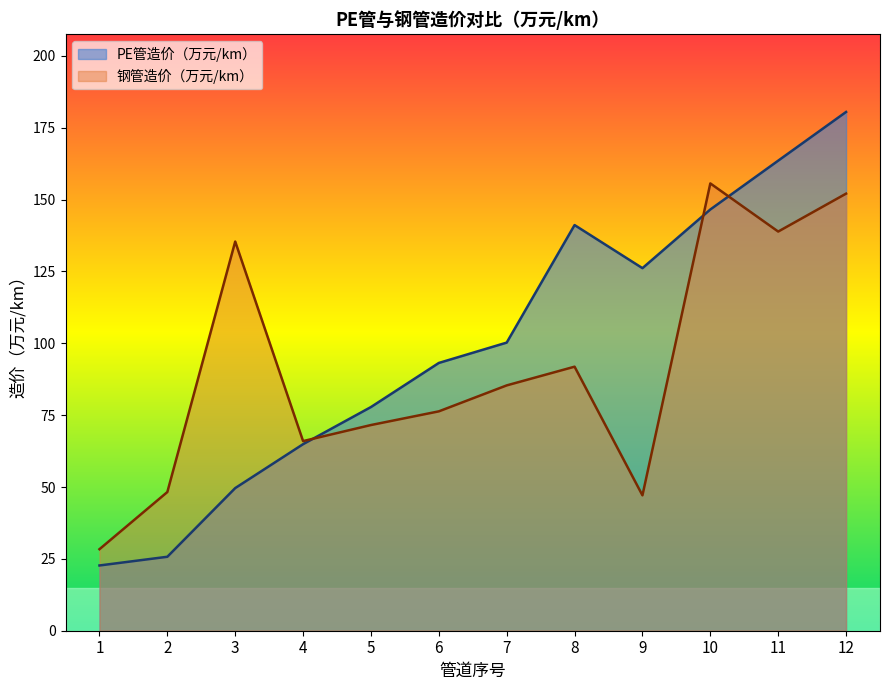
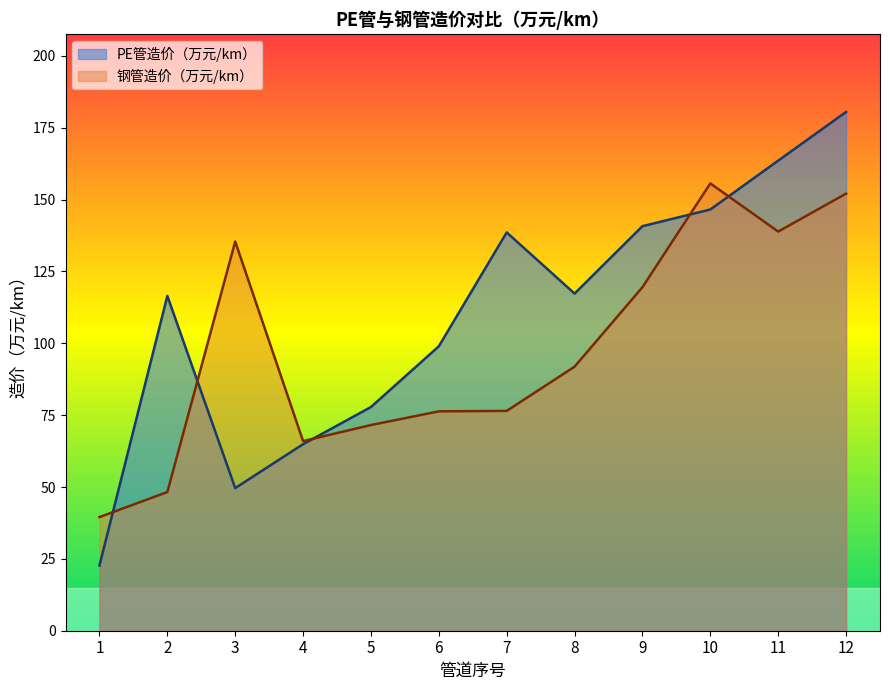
钢管造价（万元/km）, 1: 28 -> 40
PE管造价（万元/km）, 2: 26 -> 116
PE管造价（万元/km）, 6: 93 -> 99
PE管造价（万元/km）, 7: 100 -> 139
钢管造价（万元/km）, 7: 85 -> 76
PE管造价（万元/km）, 8: 141 -> 117
PE管造价（万元/km）, 9: 126 -> 141
钢管造价（万元/km）, 9: 47 -> 120
